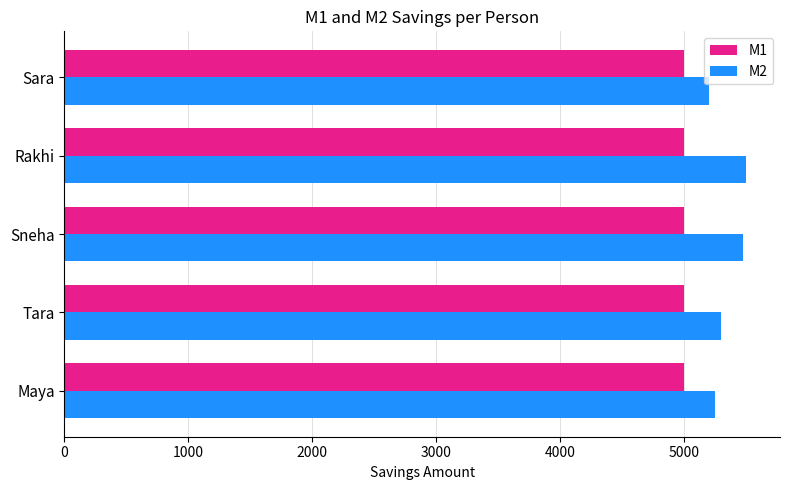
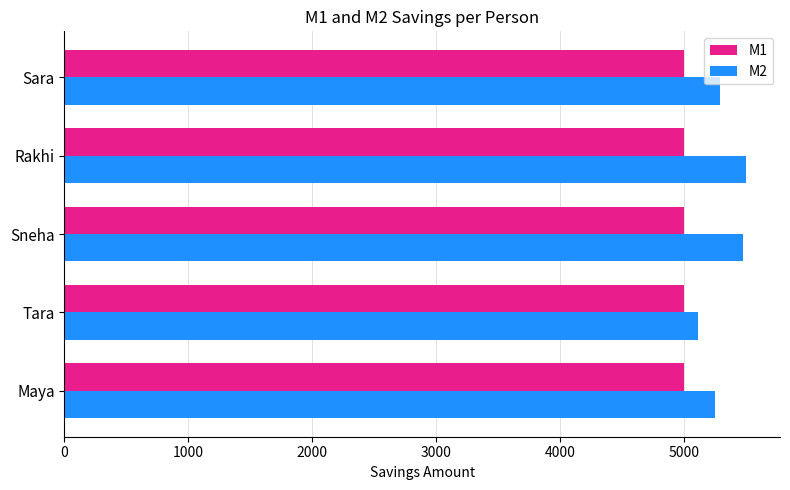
M2, Sara: 5200 -> 5290
M2, Tara: 5300 -> 5110
